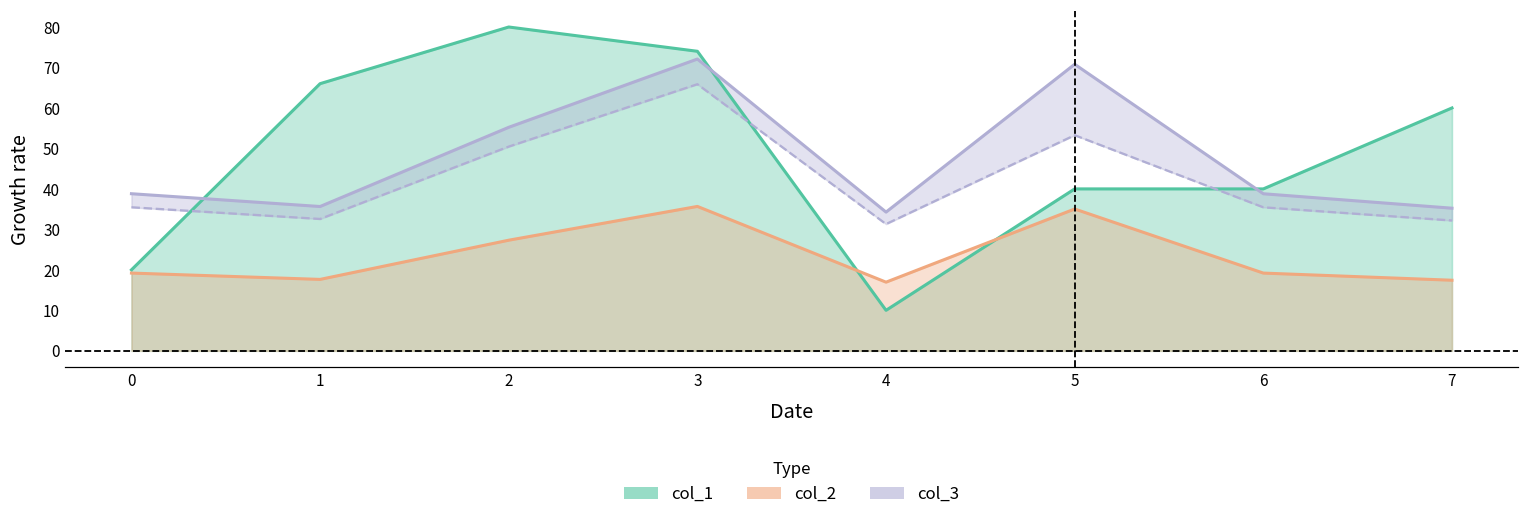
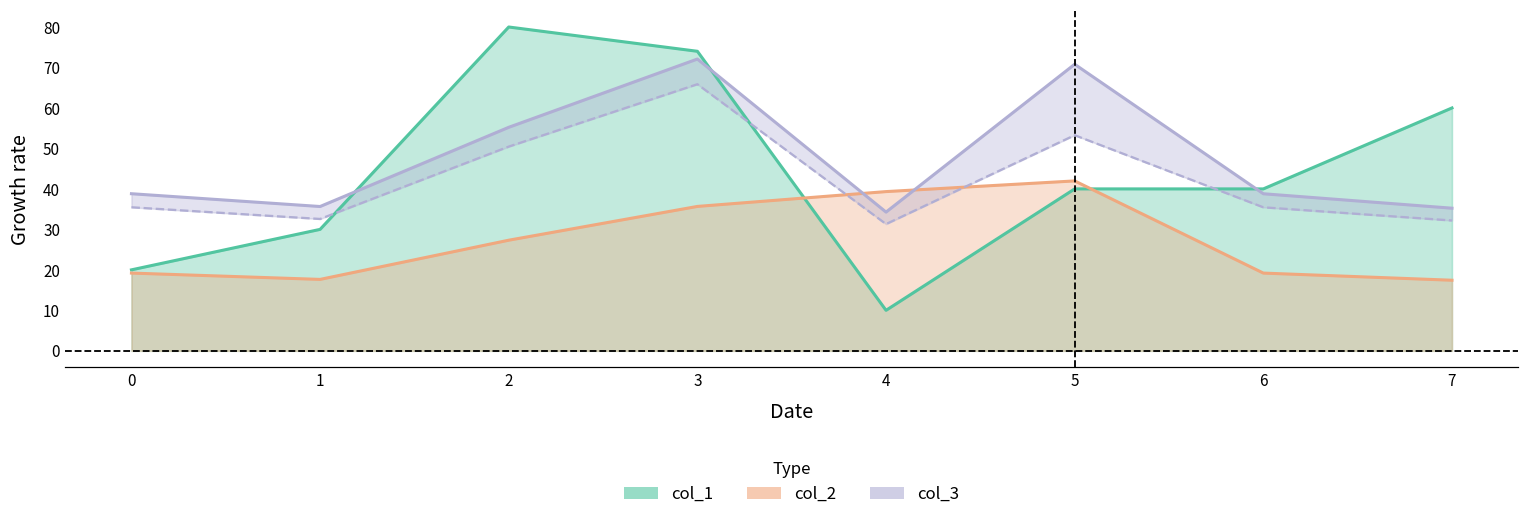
col_1, 1: 66 -> 30
col_2, 4: 17 -> 39
col_2, 5: 35 -> 42
